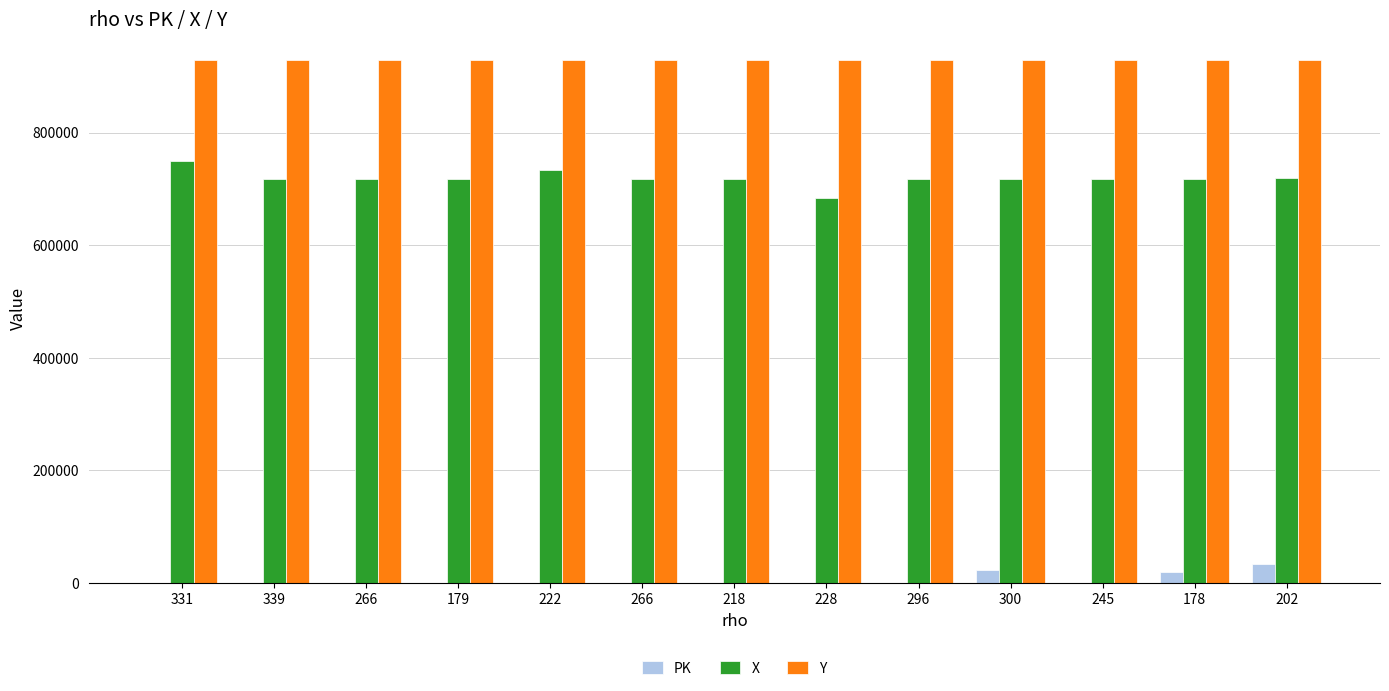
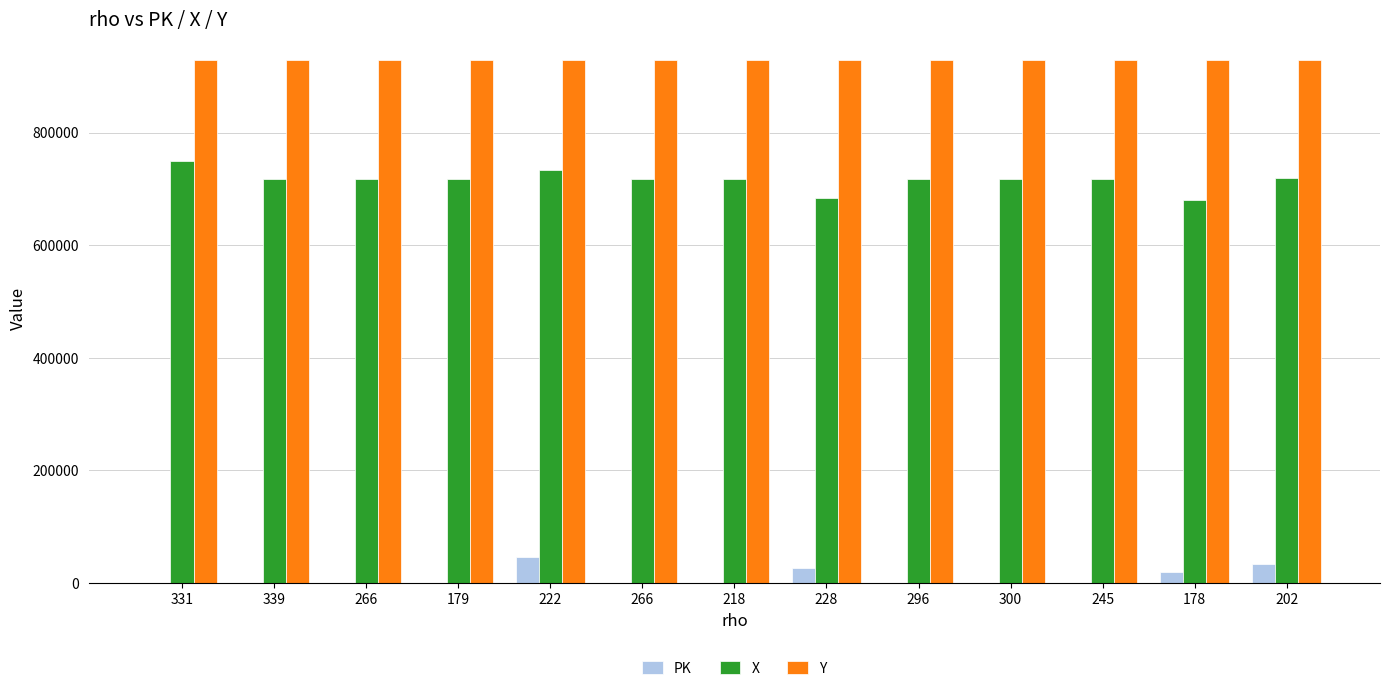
PK, 222: 0 -> 50000
PK, 228: 0 -> 30000
PK, 300: 20000 -> 0
X, 178: 720000 -> 680000
